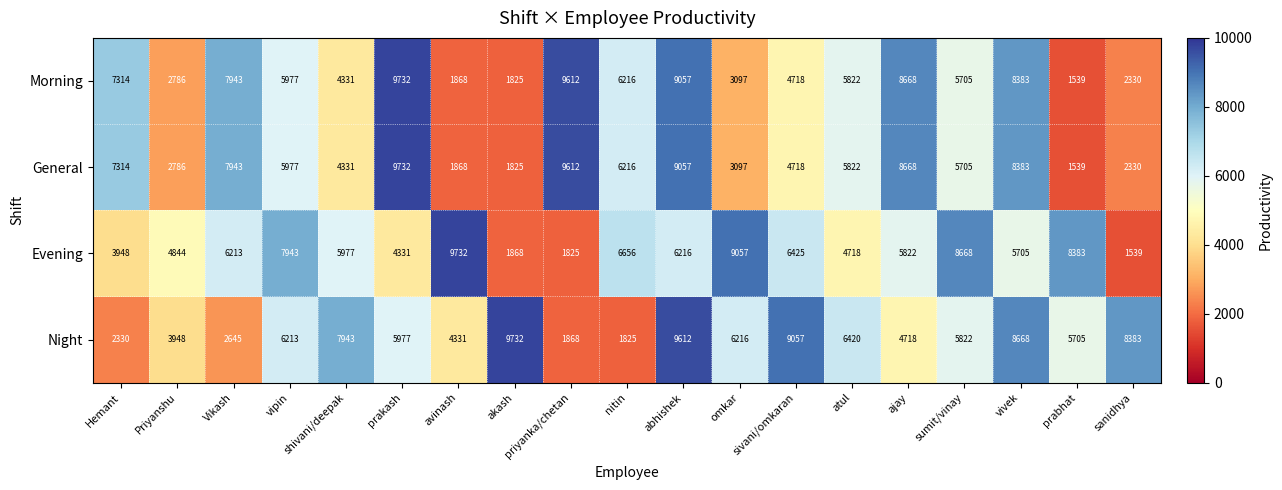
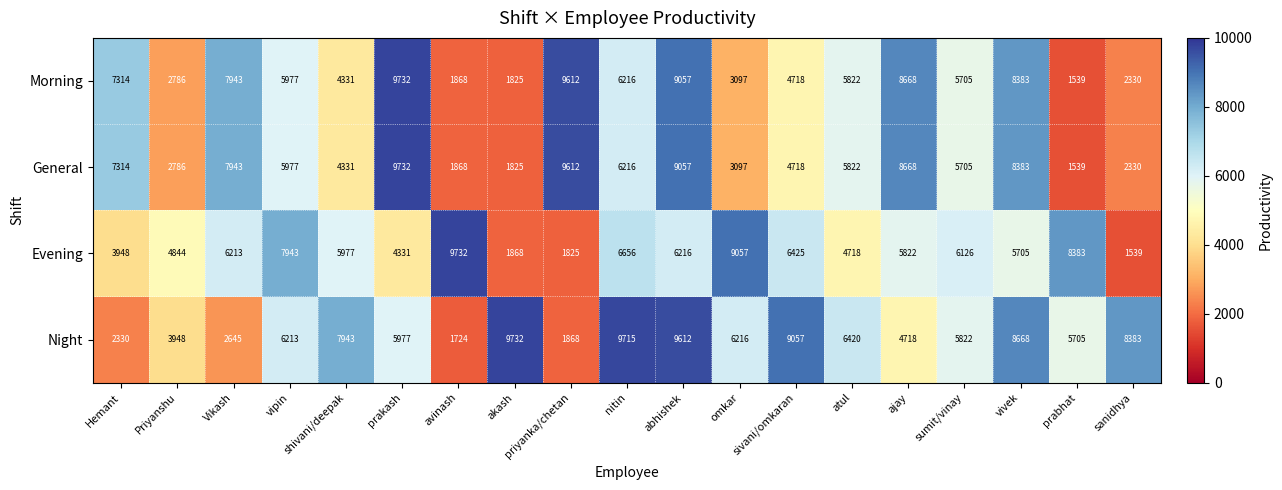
Evening, sumit/vinay: 8668 -> 6126
Night, avinash: 4331 -> 1724
Night, nitin: 1825 -> 9715
